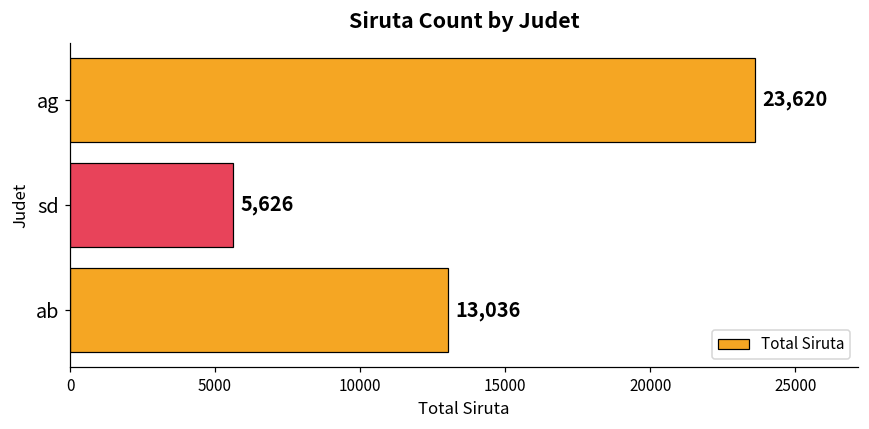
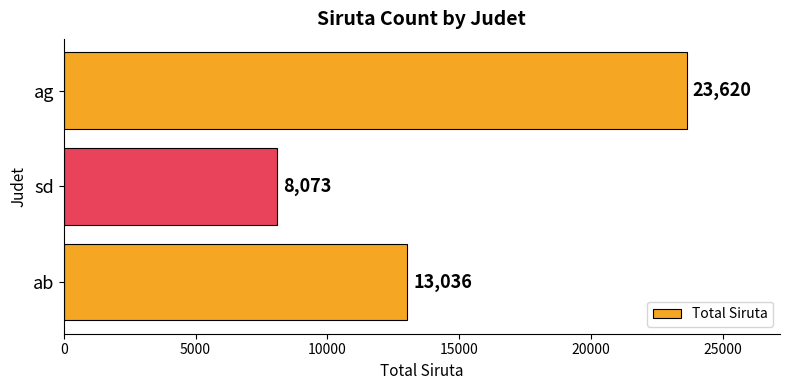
sd: 5,626 -> 8,073
